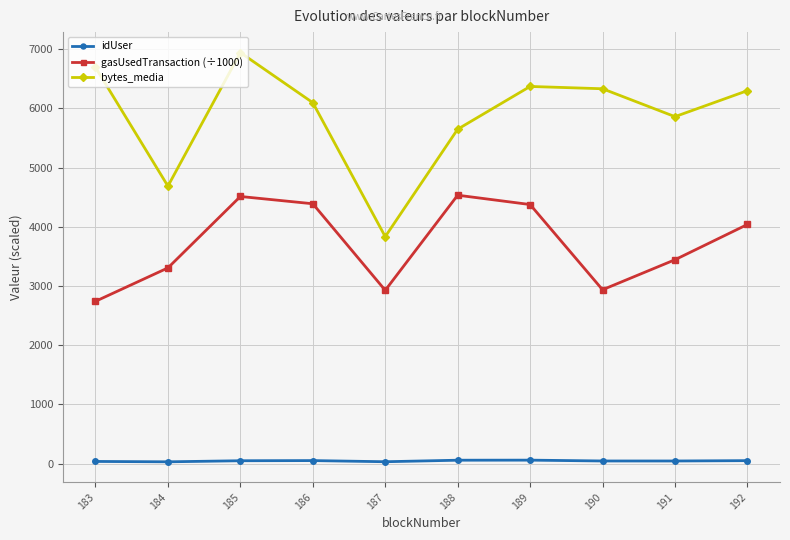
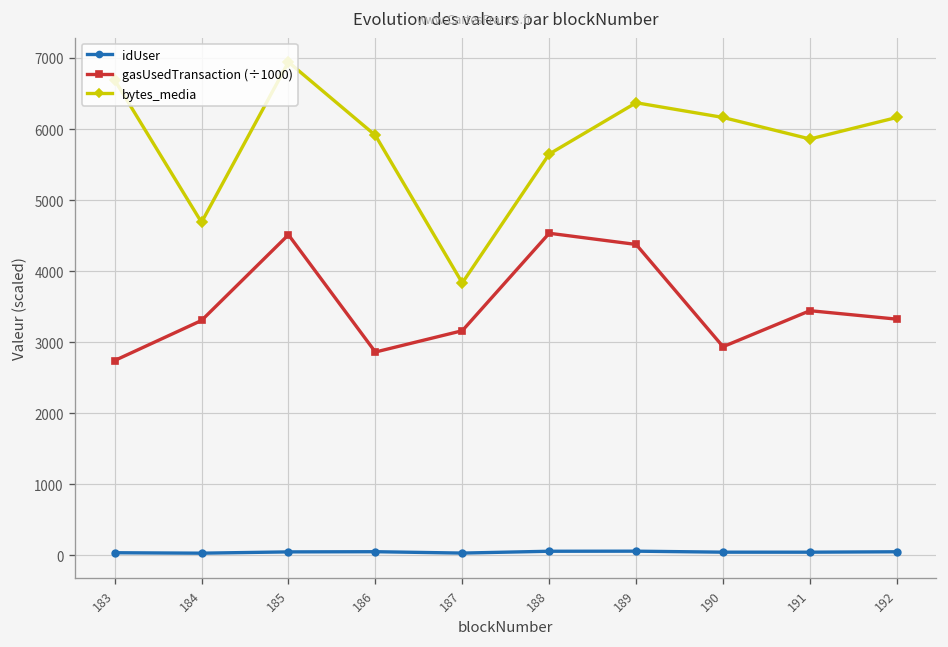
gasUsedTransaction (÷1000), 186: 4400 -> 2900
bytes_media, 186: 6100 -> 5900
gasUsedTransaction (÷1000), 187: 2900 -> 3200
bytes_media, 190: 6300 -> 6200
gasUsedTransaction (÷1000), 192: 4000 -> 3300
bytes_media, 192: 6300 -> 6200
